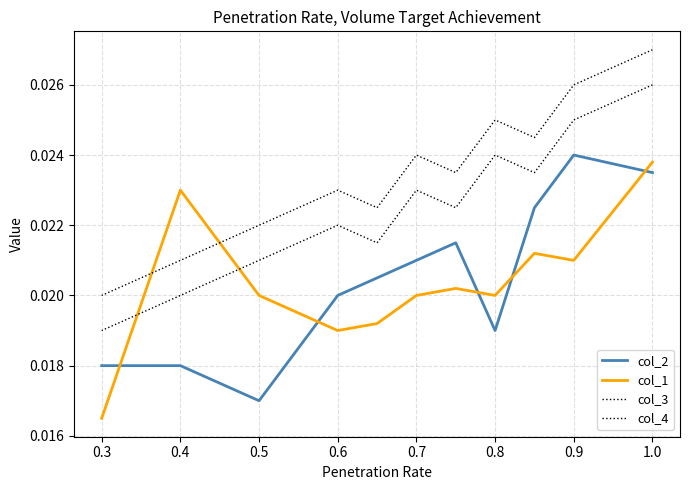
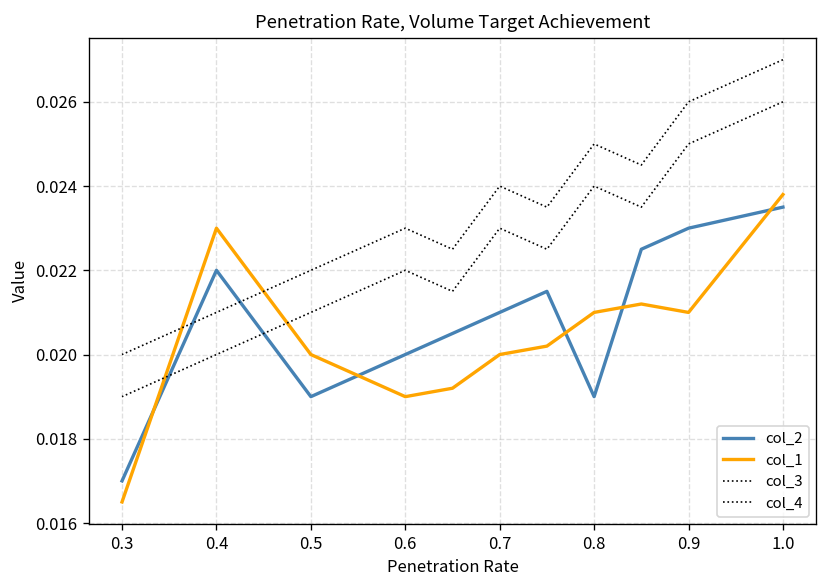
col_2, 0.3: 0.018 -> 0.017
col_2, 0.4: 0.018 -> 0.022
col_2, 0.5: 0.017 -> 0.019
col_1, 0.8: 0.020 -> 0.021
col_2, 0.9: 0.024 -> 0.023
